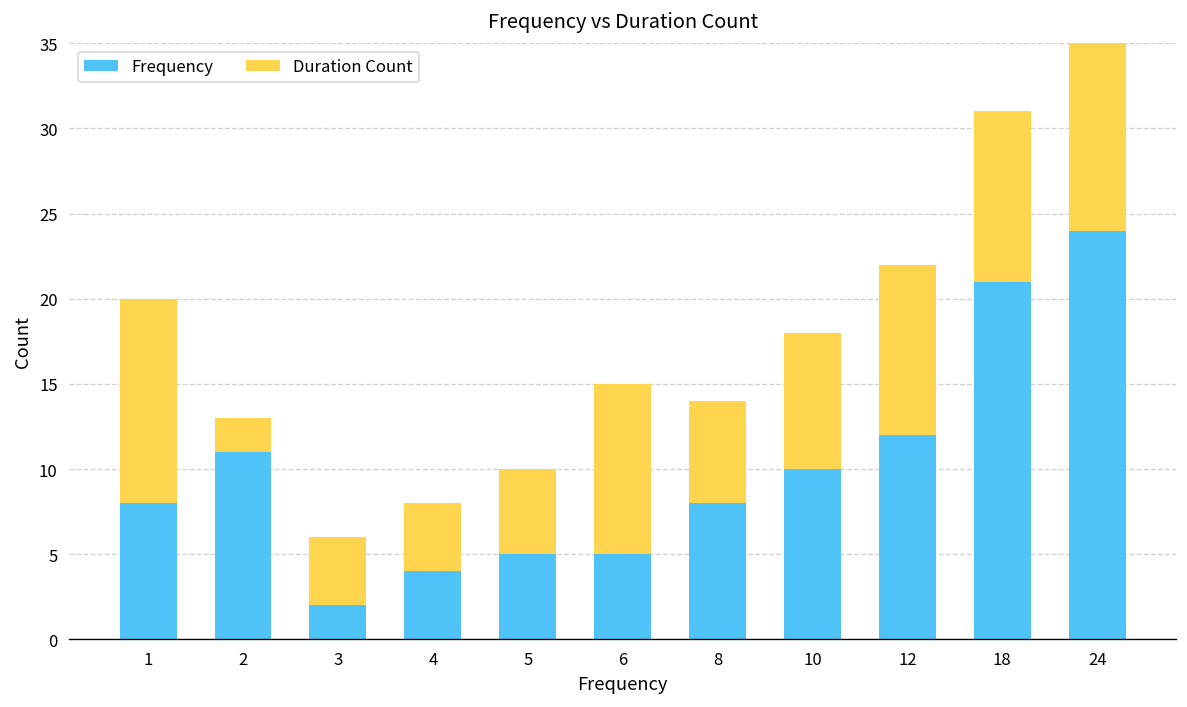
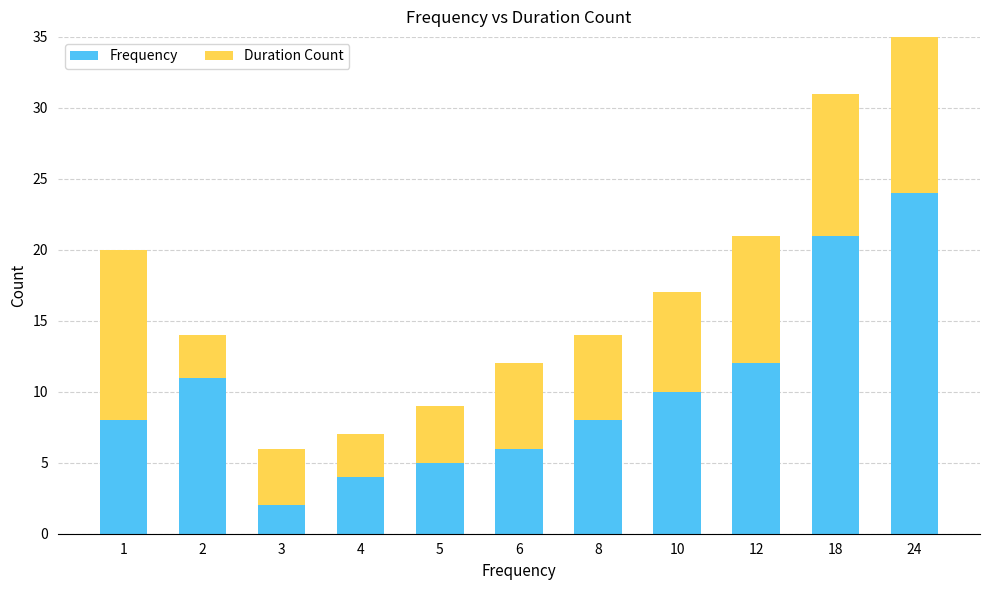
Duration Count, 2: 2 -> 3
Duration Count, 4: 4 -> 3
Duration Count, 5: 5 -> 4
Frequency, 6: 5 -> 6
Duration Count, 6: 10 -> 6
Duration Count, 10: 8 -> 7
Duration Count, 12: 10 -> 9
